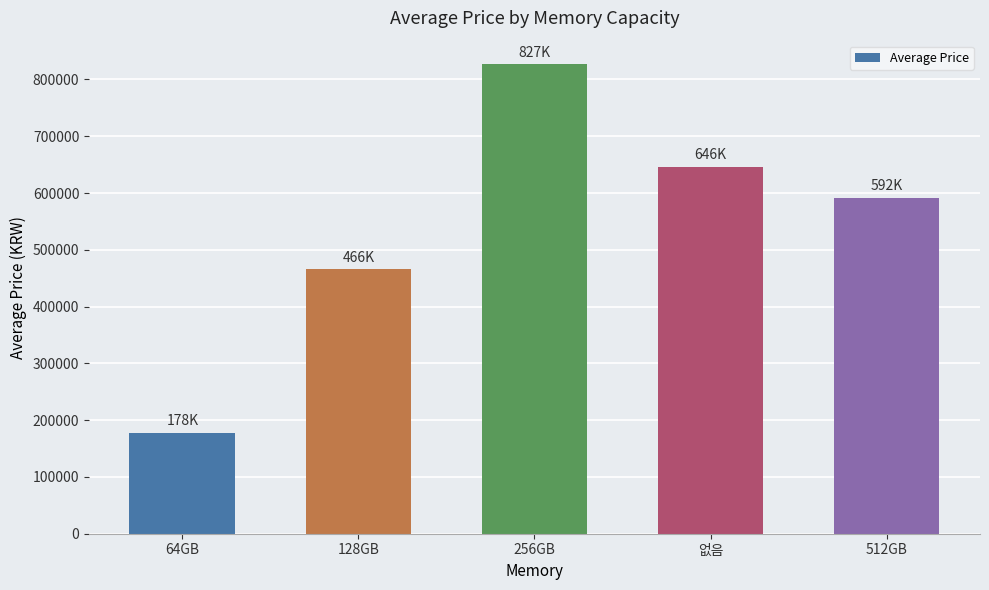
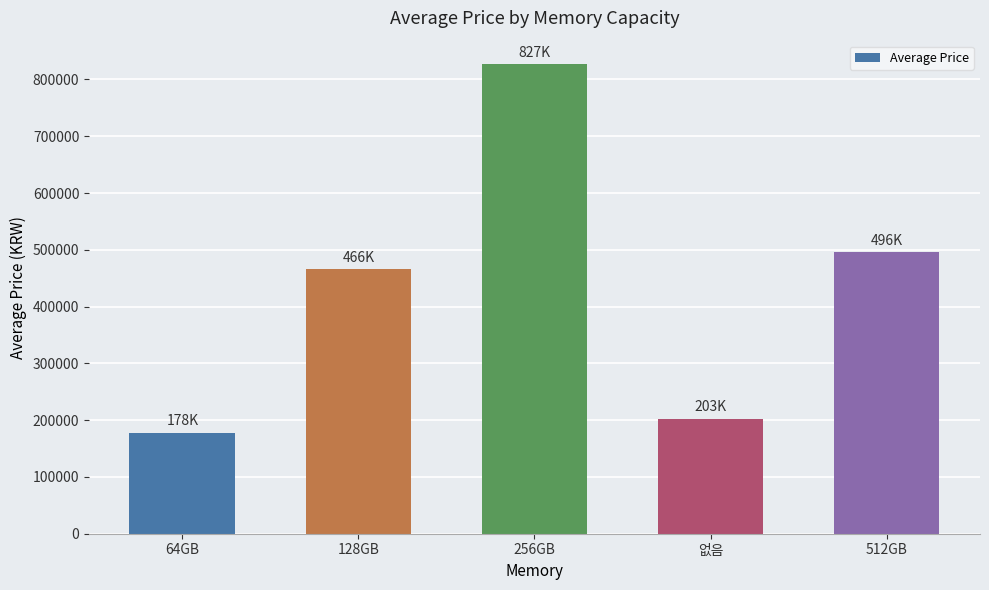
없음: 646K -> 203K
512GB: 592K -> 496K
